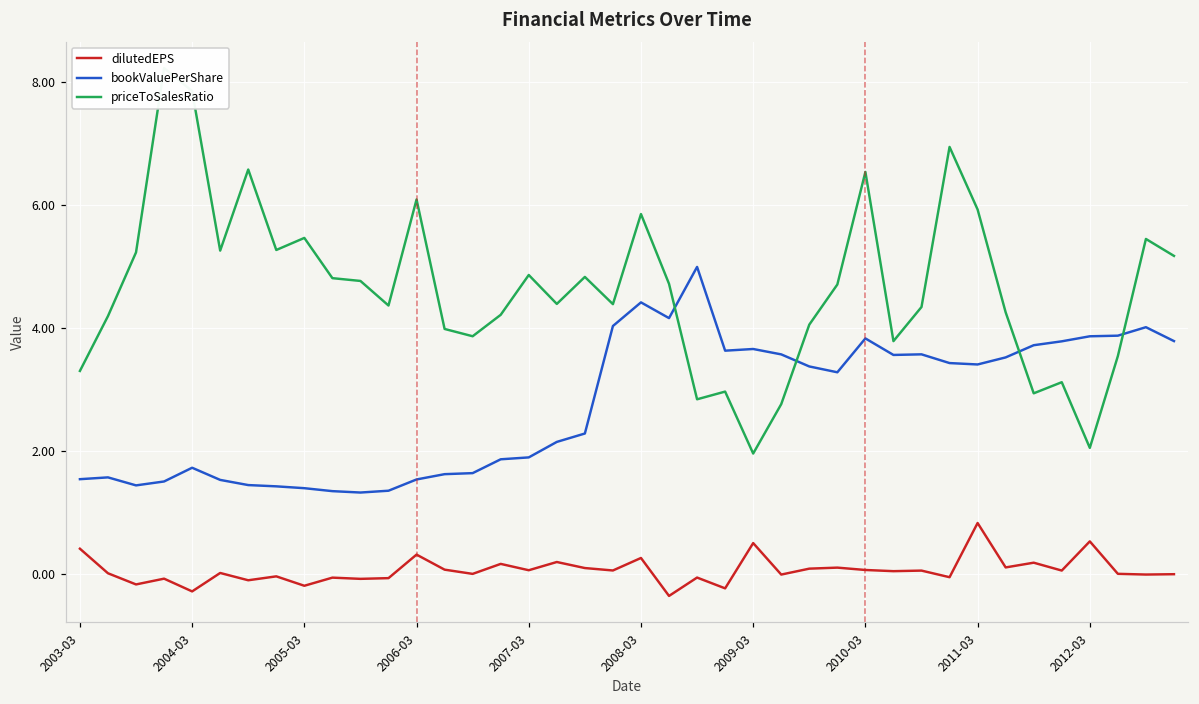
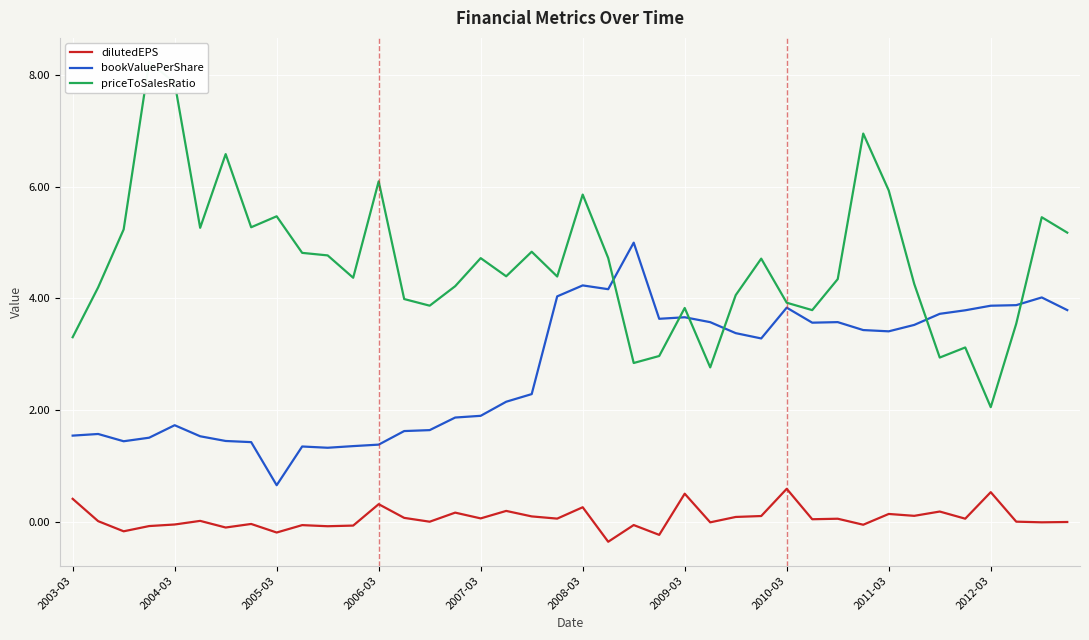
dilutedEPS, 2004-03: -0.3 -> 0.0
bookValuePerShare, 2005-03: 1.4 -> 0.7
bookValuePerShare, 2006-03: 1.5 -> 1.4
priceToSalesRatio, 2007-03: 4.9 -> 4.7
bookValuePerShare, 2008-03: 4.4 -> 4.2
priceToSalesRatio, 2009-03: 2.0 -> 3.8
dilutedEPS, 2010-03: 0.1 -> 0.6
priceToSalesRatio, 2010-03: 6.5 -> 3.9
dilutedEPS, 2011-03: 0.8 -> 0.1
